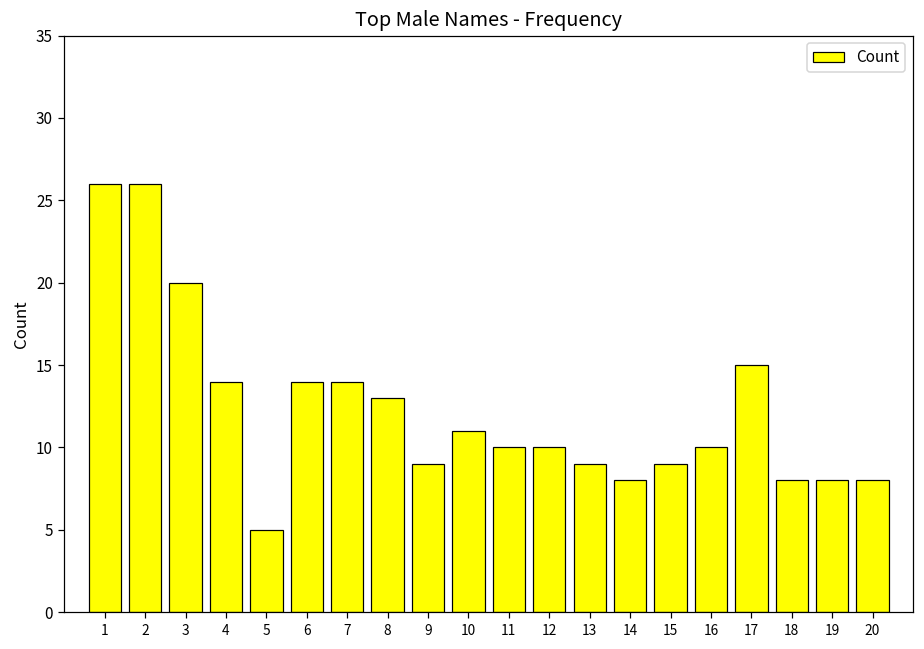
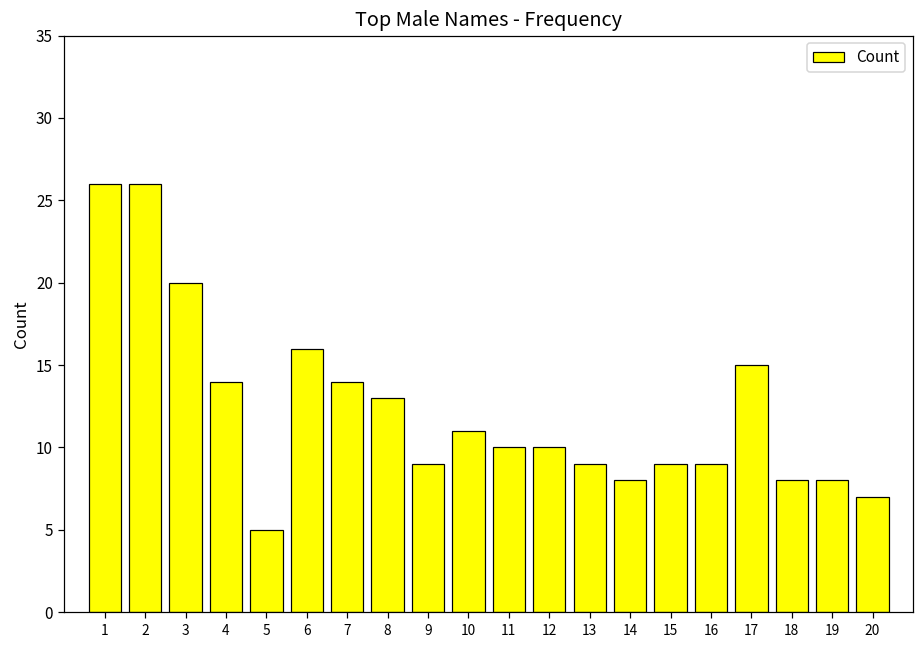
6: 14 -> 16
16: 10 -> 9
20: 8 -> 7
